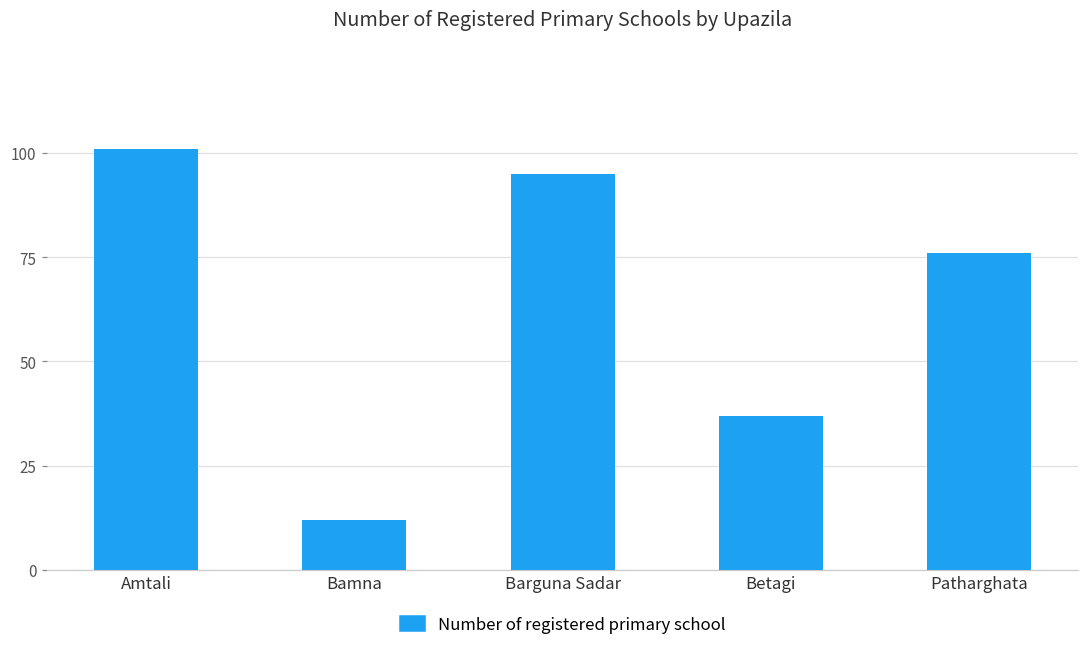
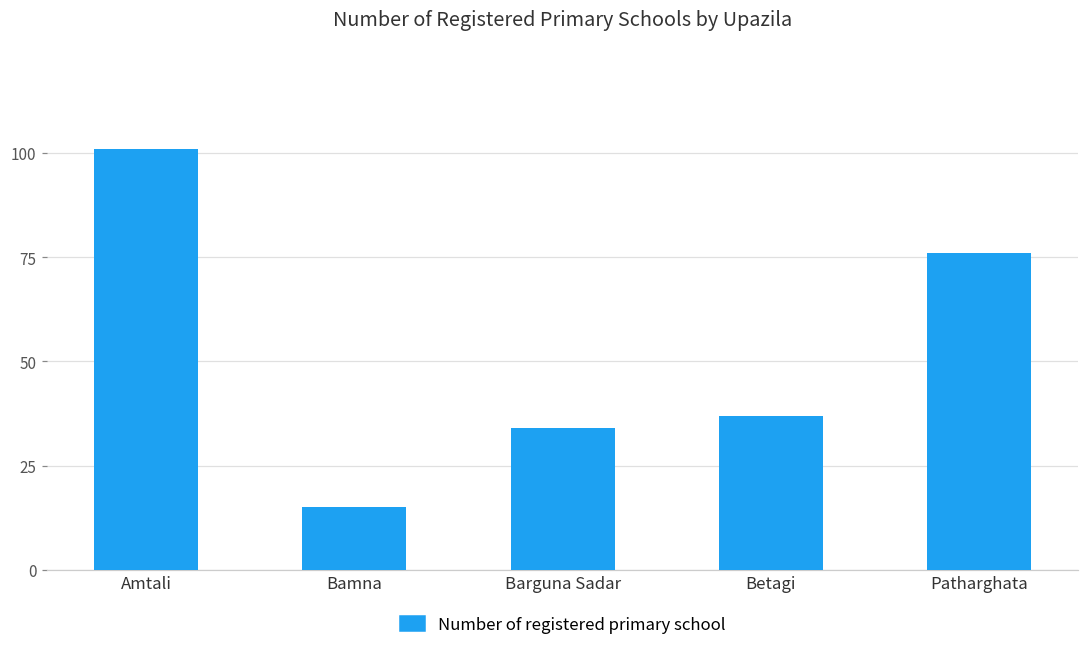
Bamna: 12 -> 15
Barguna Sadar: 95 -> 34
